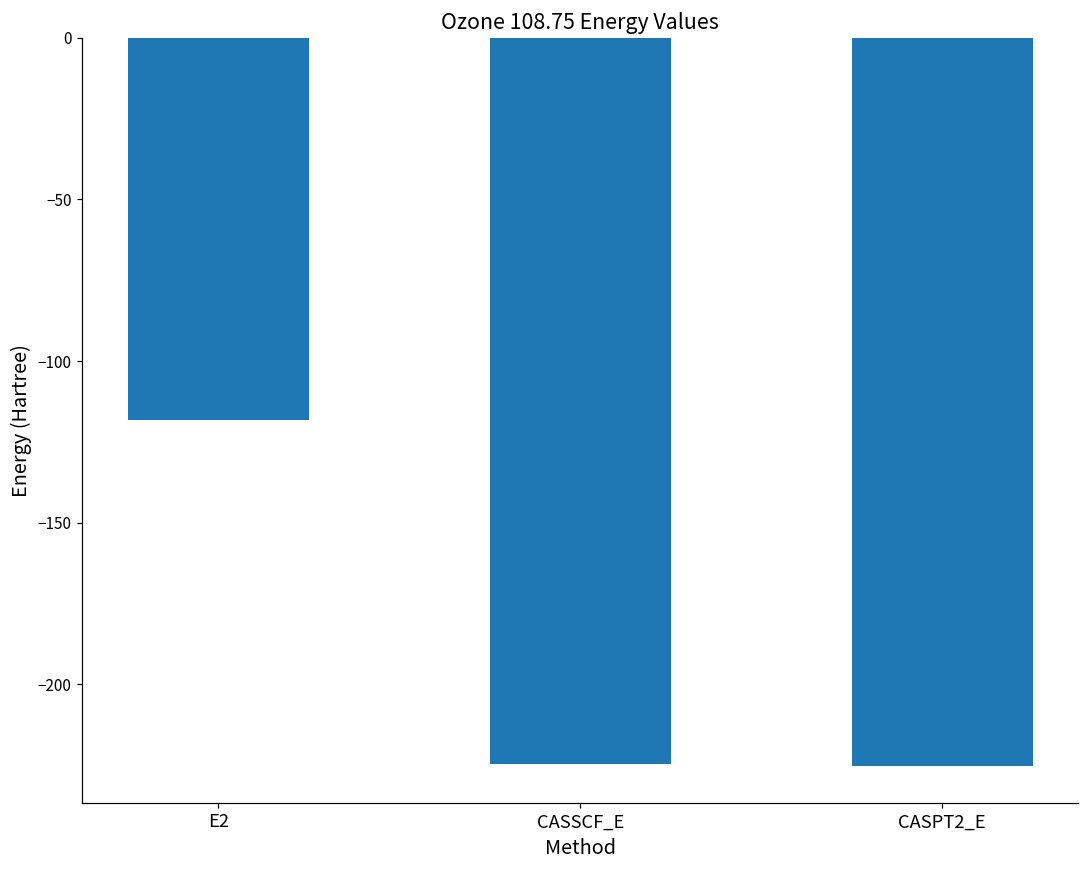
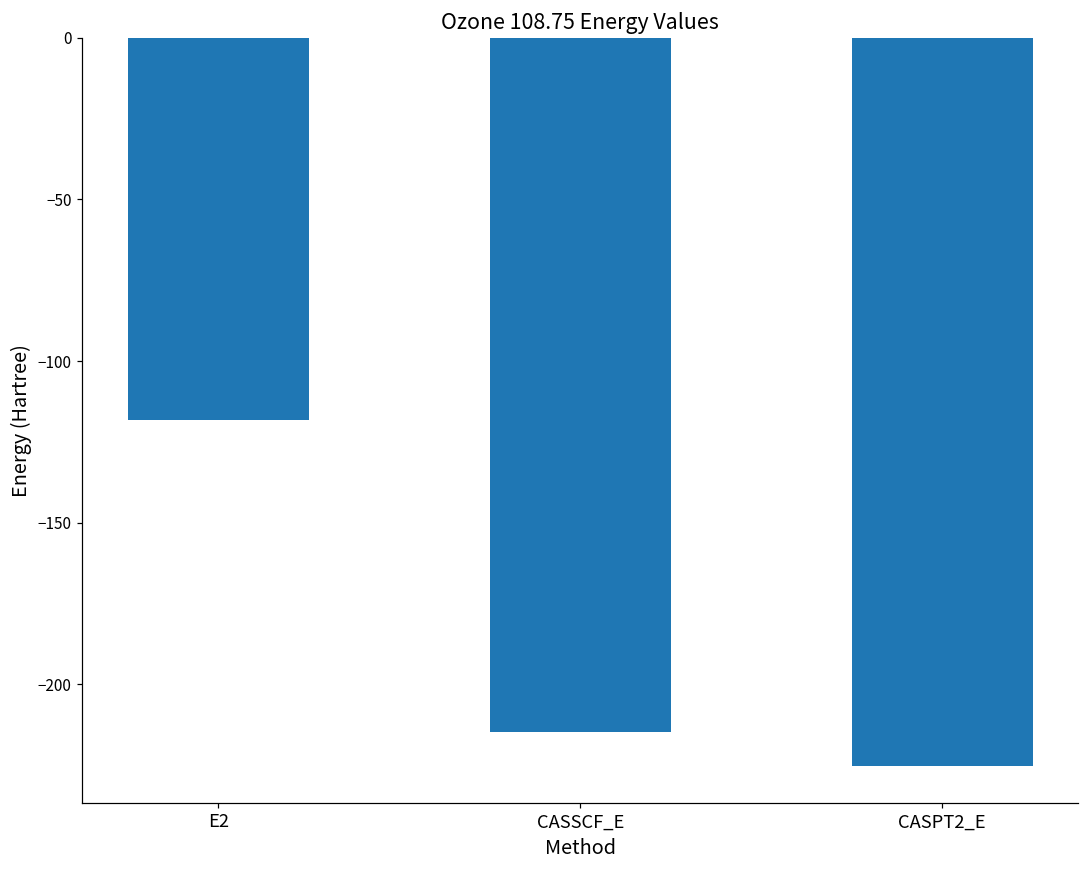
CASSCF_E: -225 -> -215
